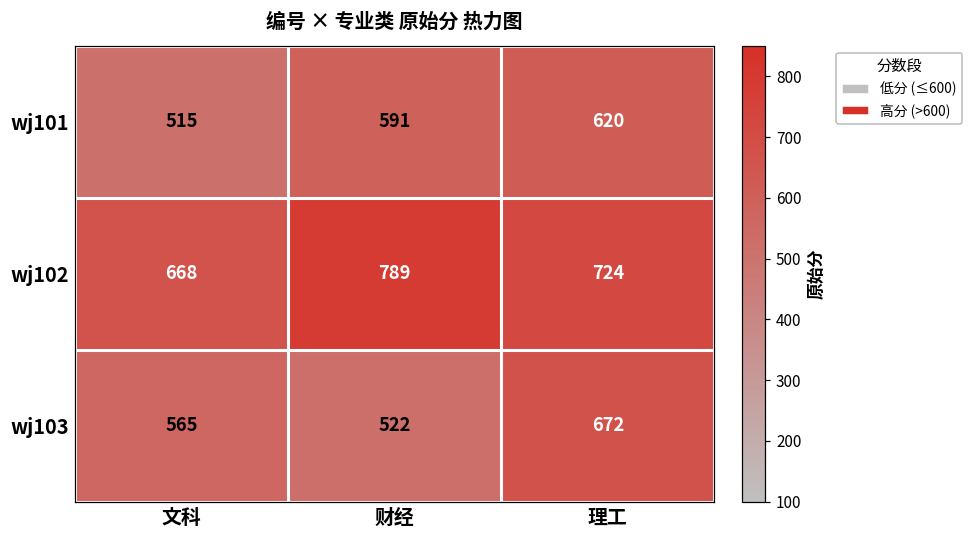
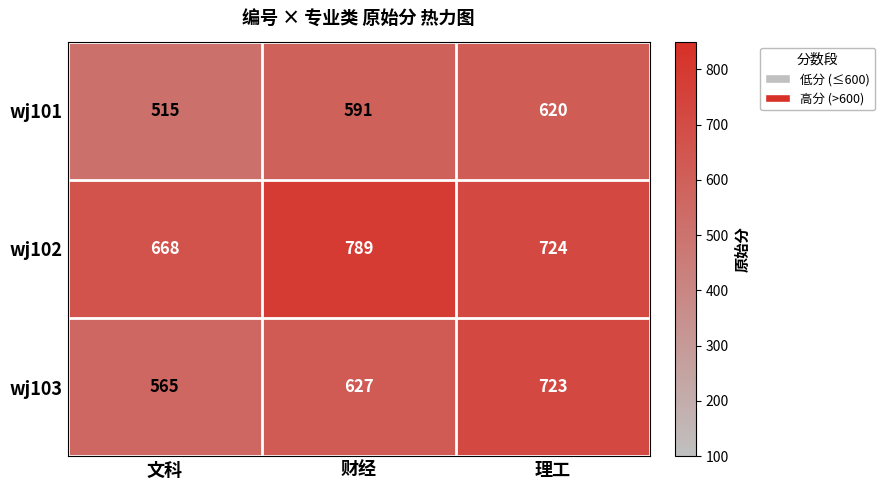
wj103, 财经: 522 -> 627
wj103, 理工: 672 -> 723
